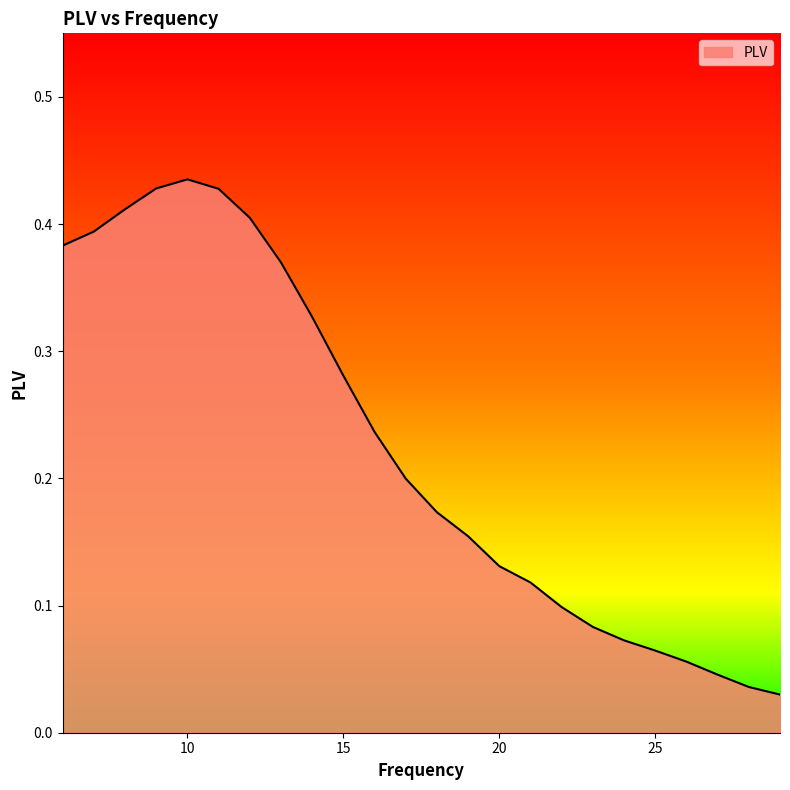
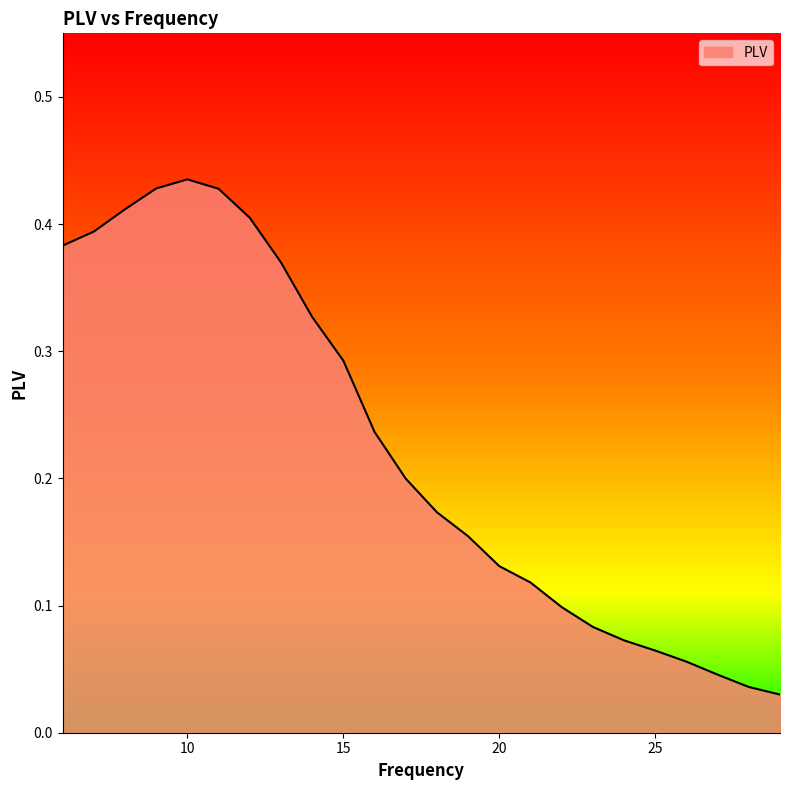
15: 0.281 -> 0.293
